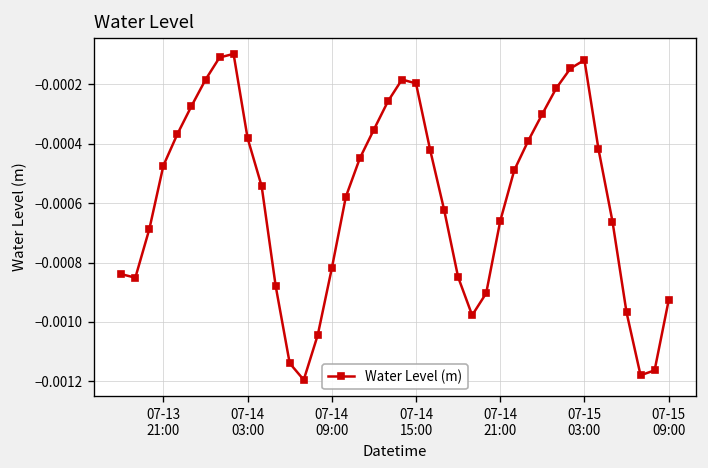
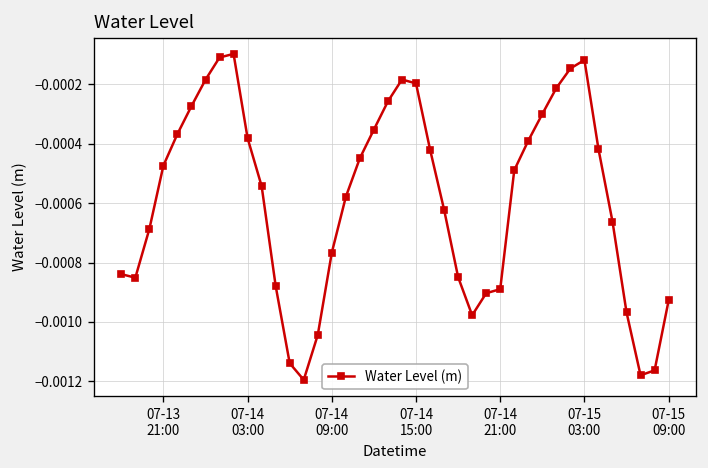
07-14 09:00: -0.00082 -> -0.00077
07-14 21:00: -0.00066 -> -0.00089
